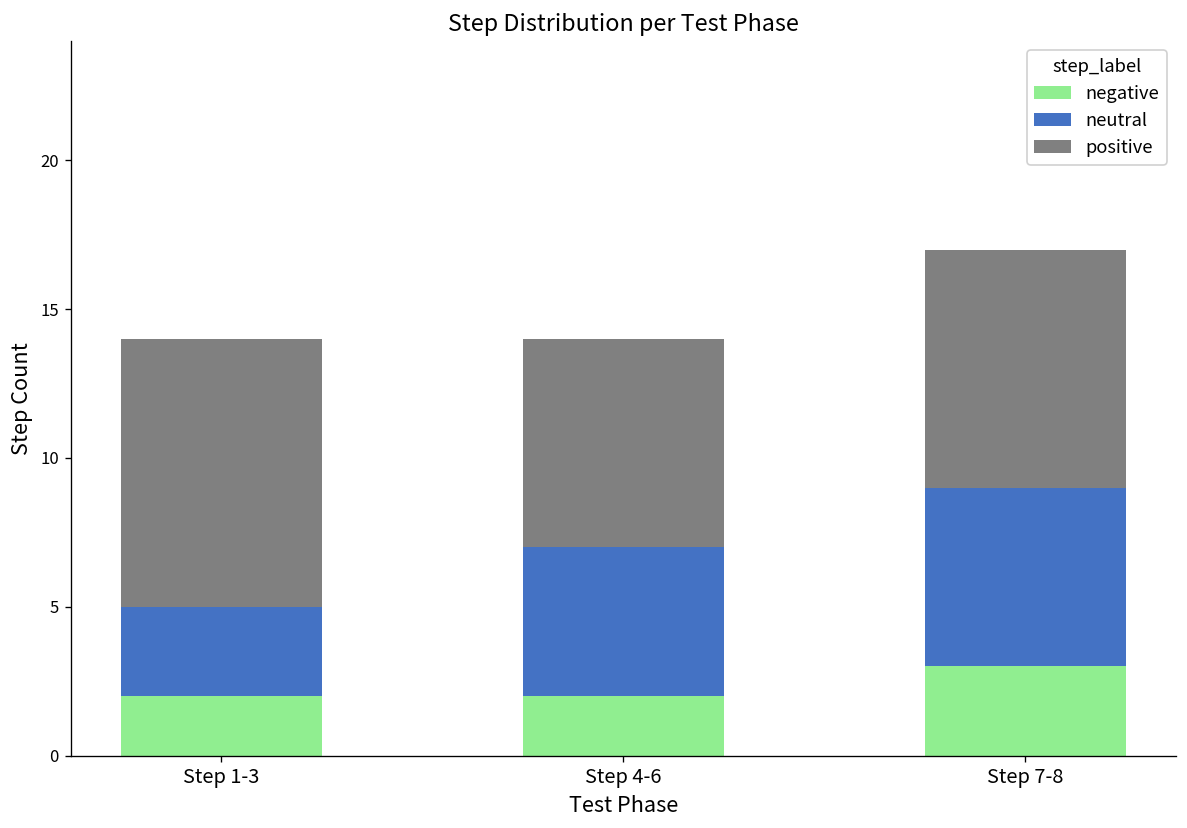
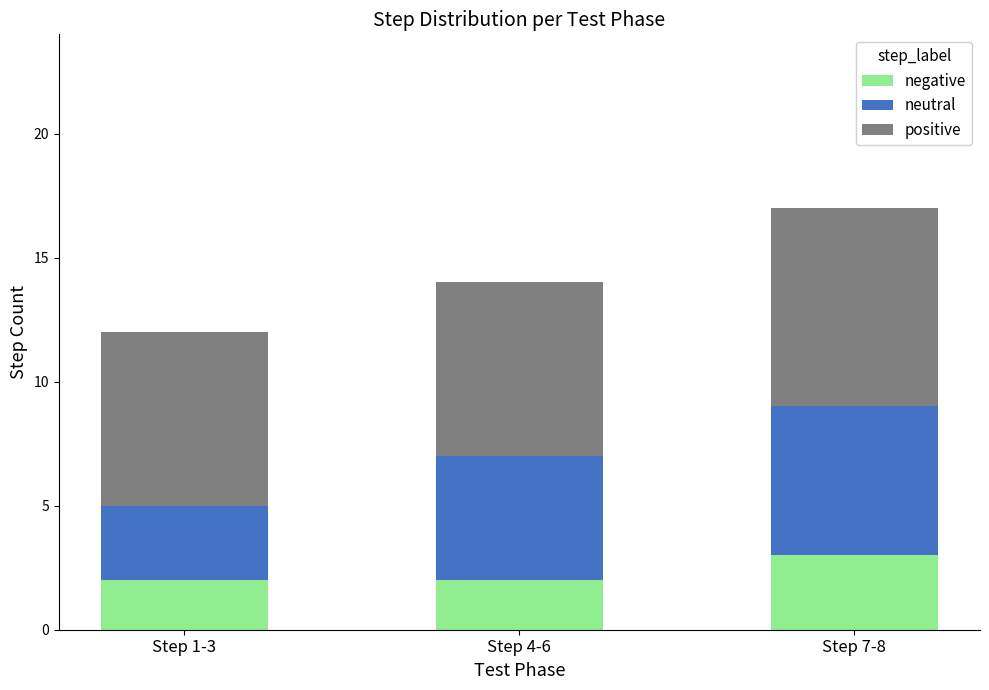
positive, Step 1-3: 9 -> 7
